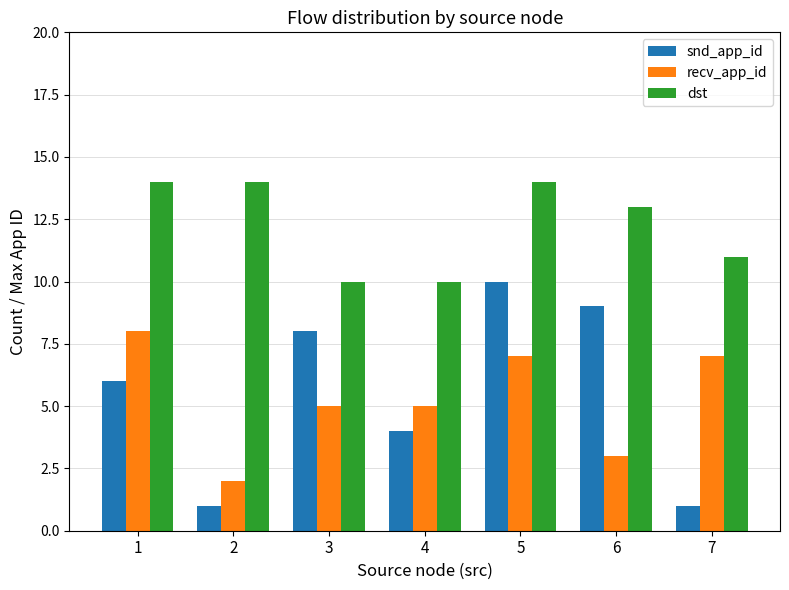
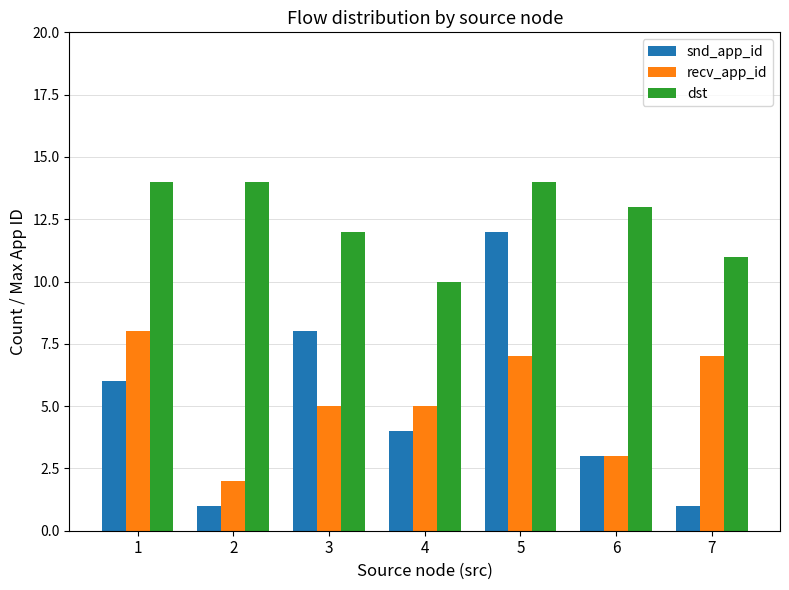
dst, 3: 10 -> 12
snd_app_id, 5: 10 -> 12
snd_app_id, 6: 9 -> 3
